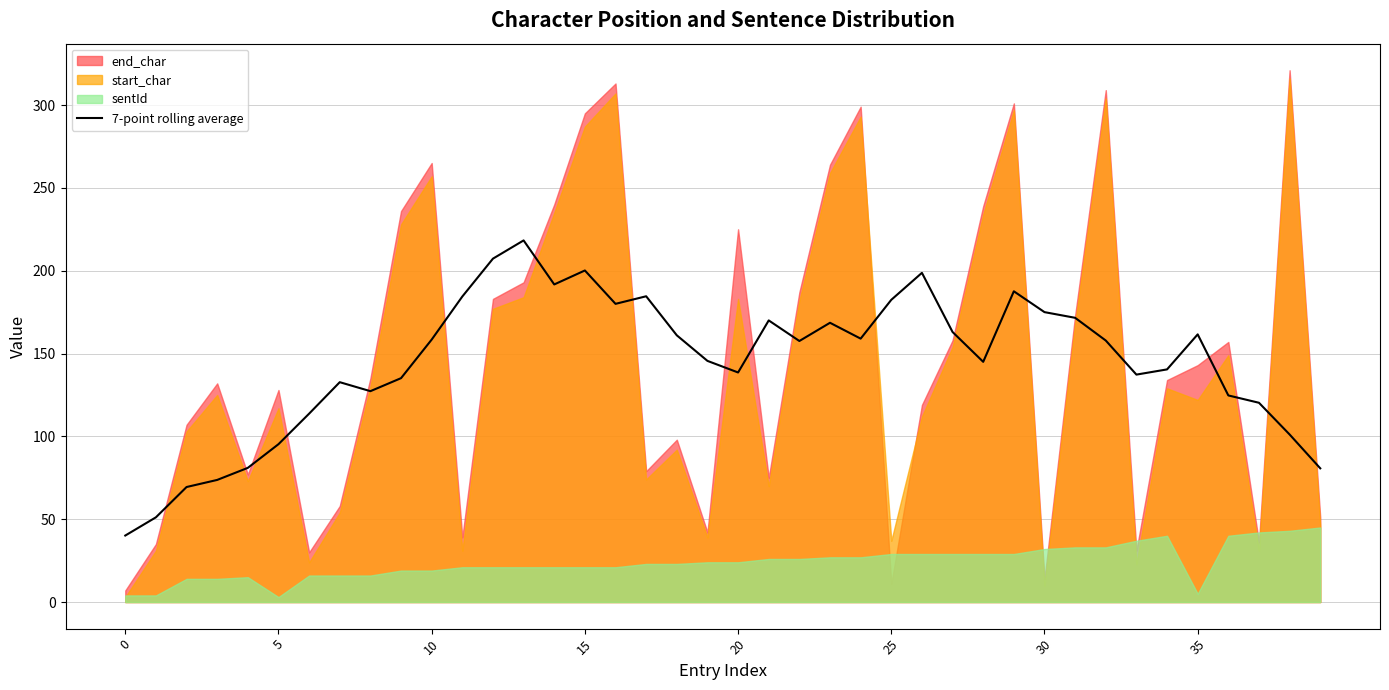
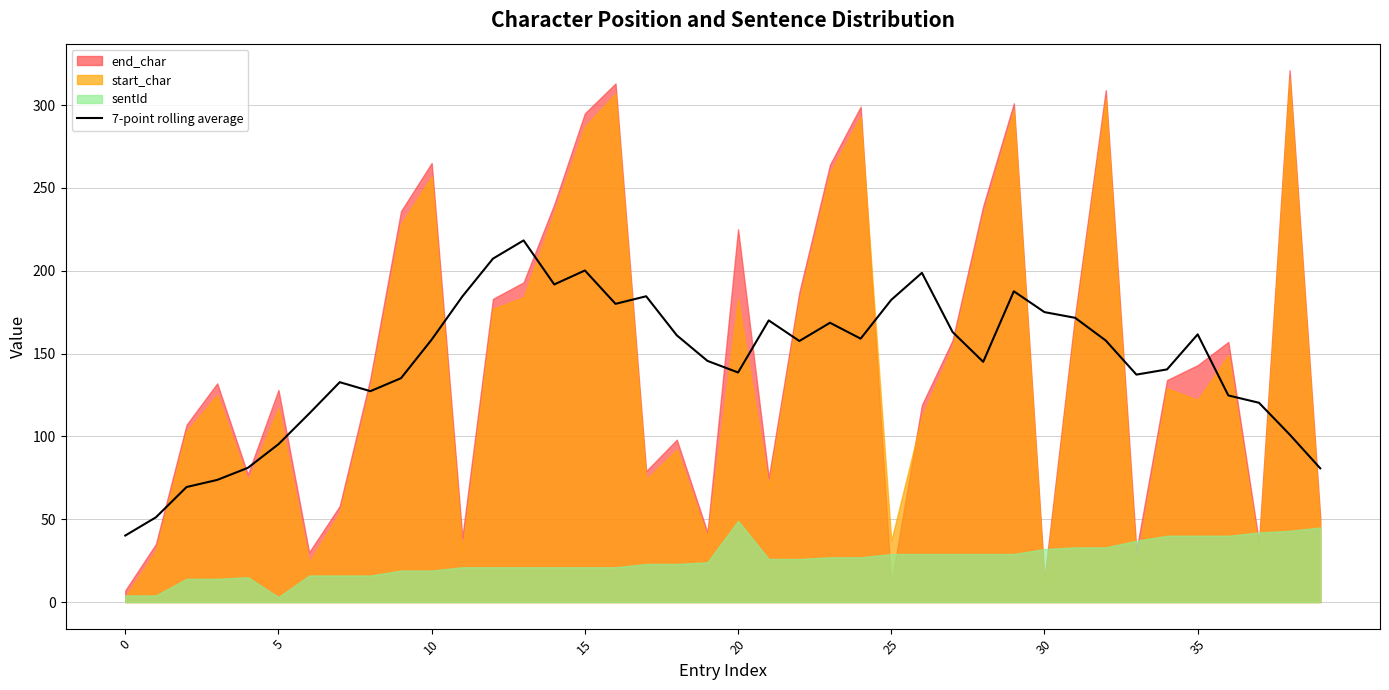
sentId, 20: 24 -> 49
sentId, 35: 5 -> 40
